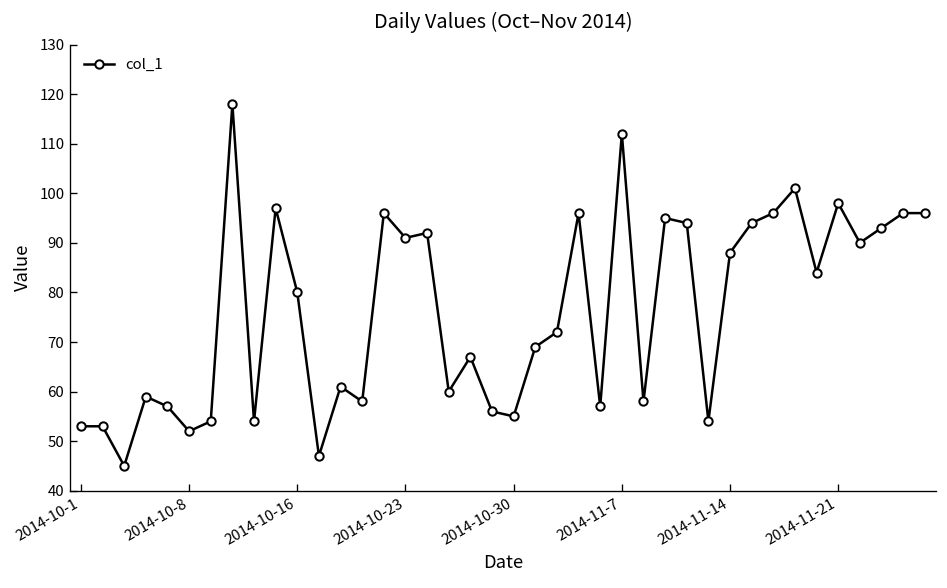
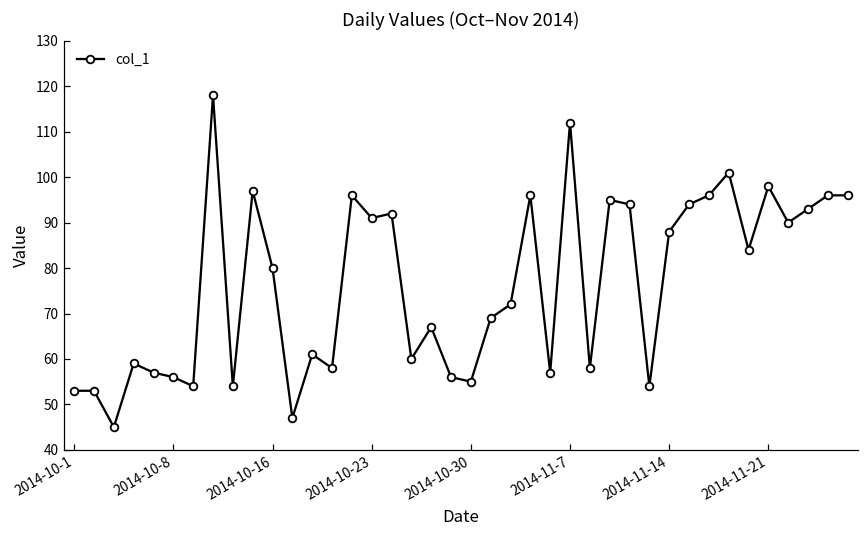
2014-10-8: 52 -> 56
